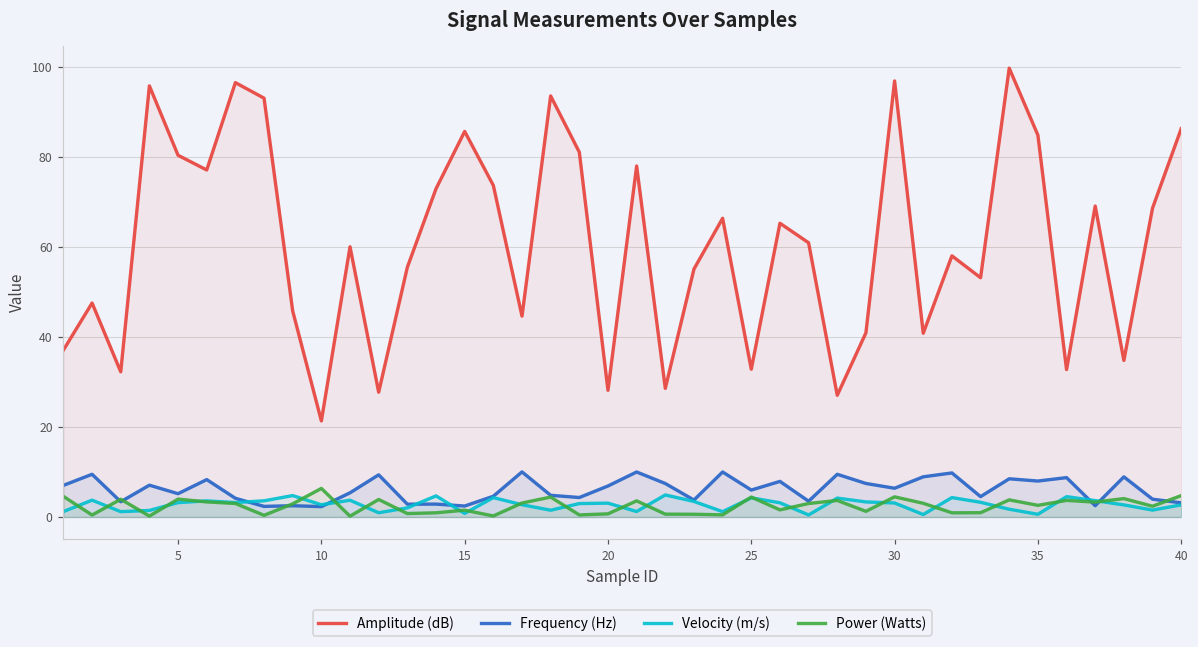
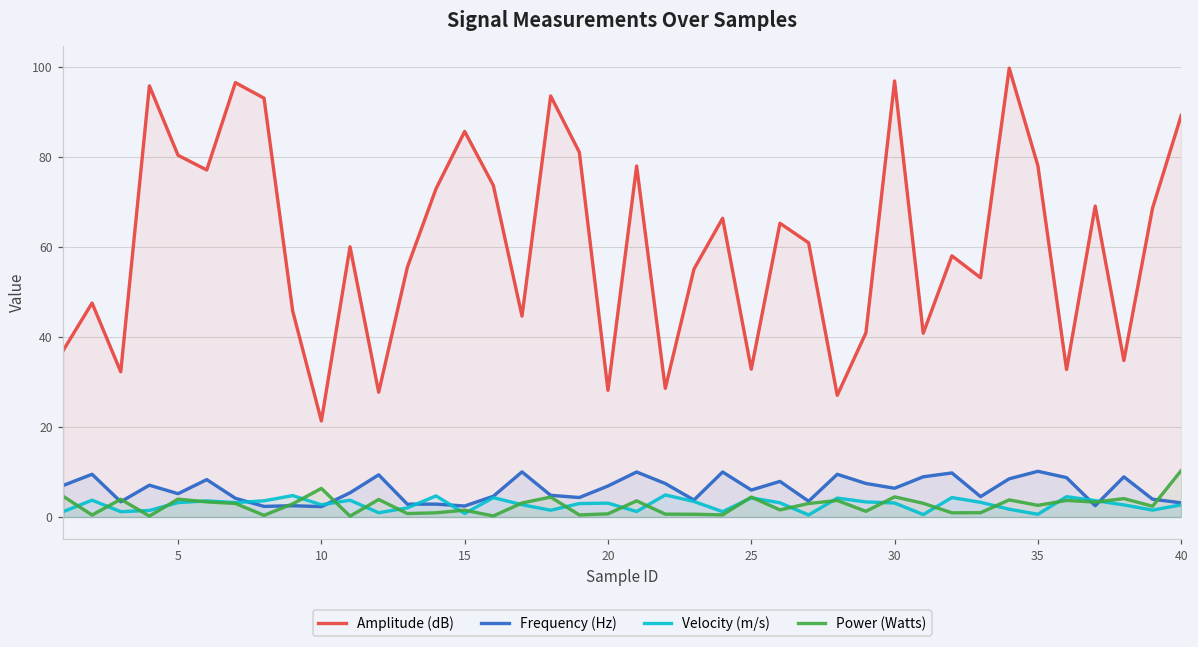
Amplitude (dB), 35: 85 -> 78
Frequency (Hz), 35: 8 -> 10
Amplitude (dB), 40: 86 -> 89
Power (Watts), 40: 5 -> 10
